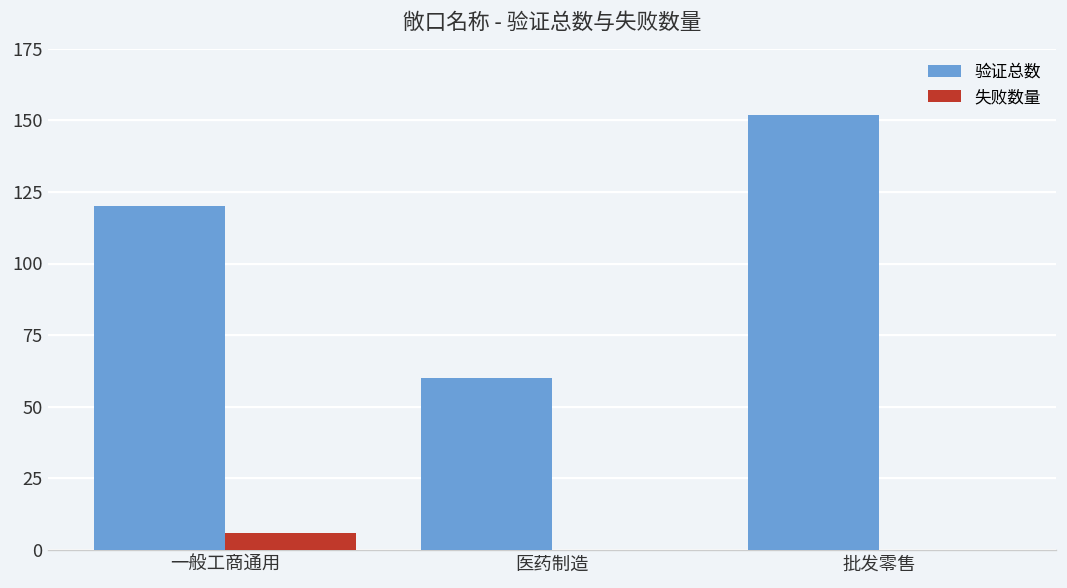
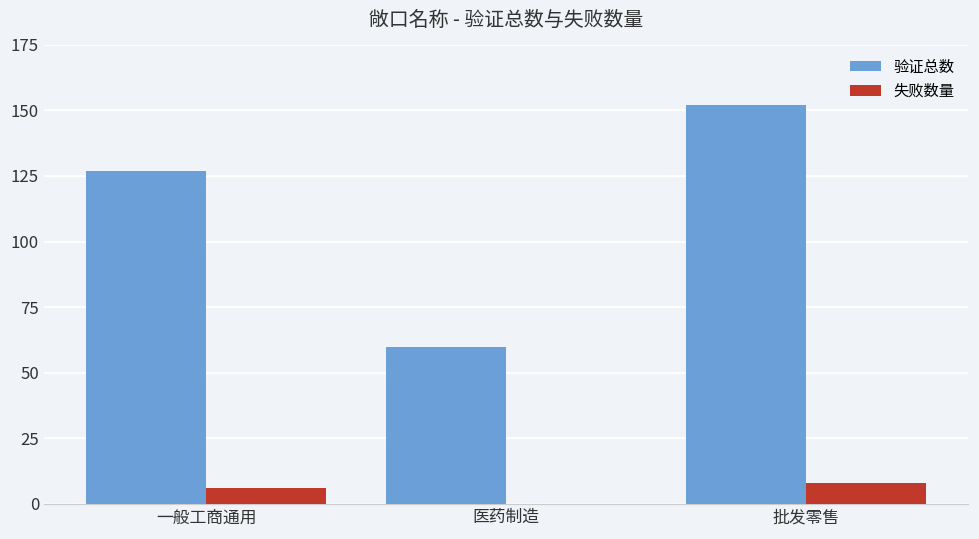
验证总数, 一般工商通用: 120 -> 127
失败数量, 批发零售: 0 -> 8
